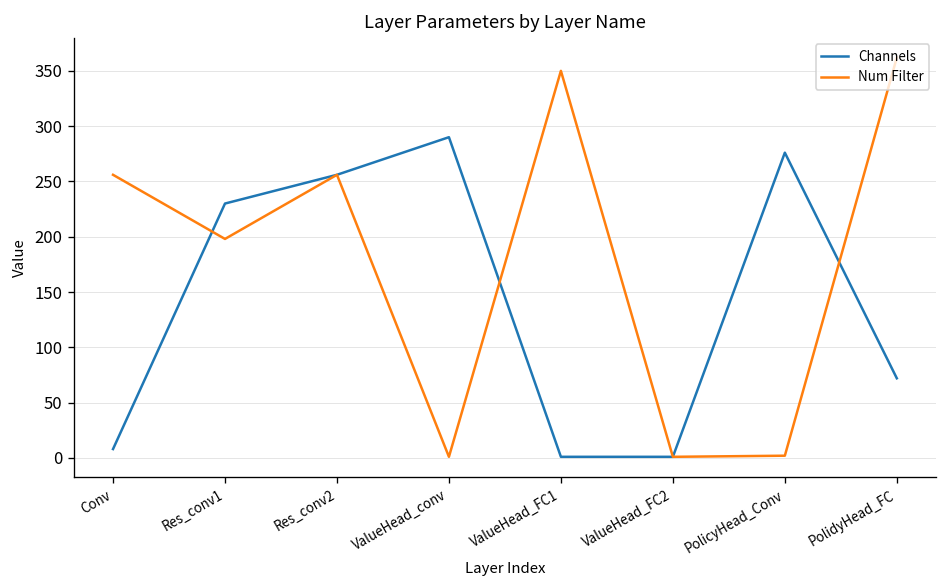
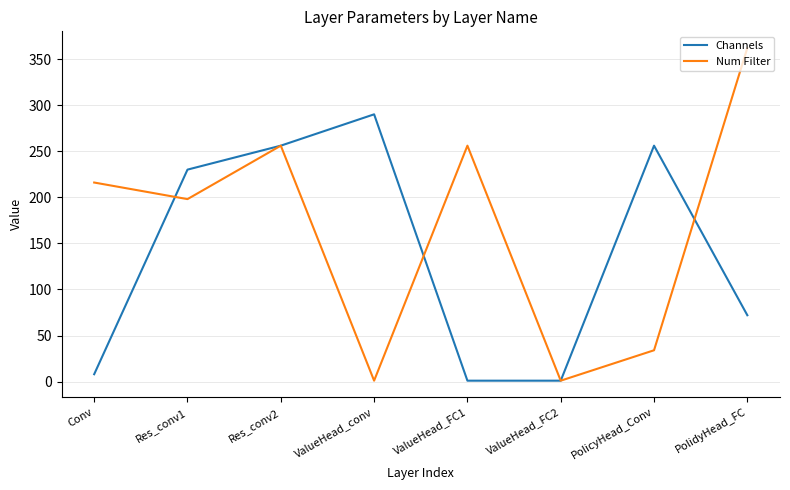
Num Filter, Conv: 260 -> 220
Num Filter, ValueHead_FC1: 350 -> 260
Channels, PolicyHead_Conv: 280 -> 260
Num Filter, PolicyHead_Conv: 0 -> 30
